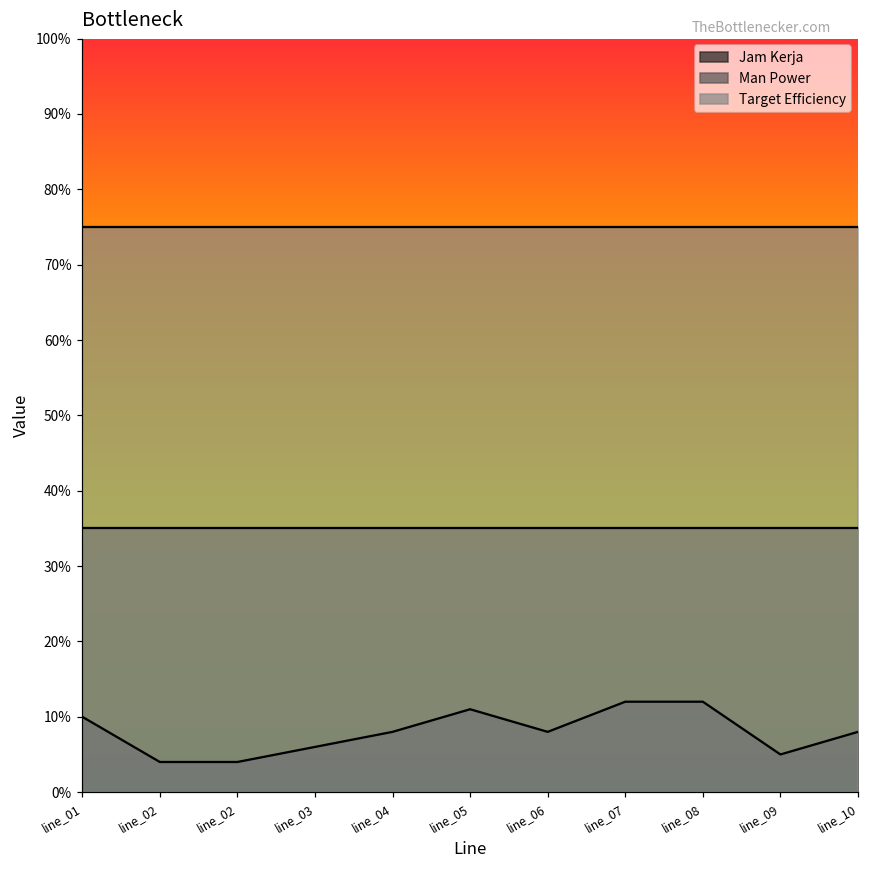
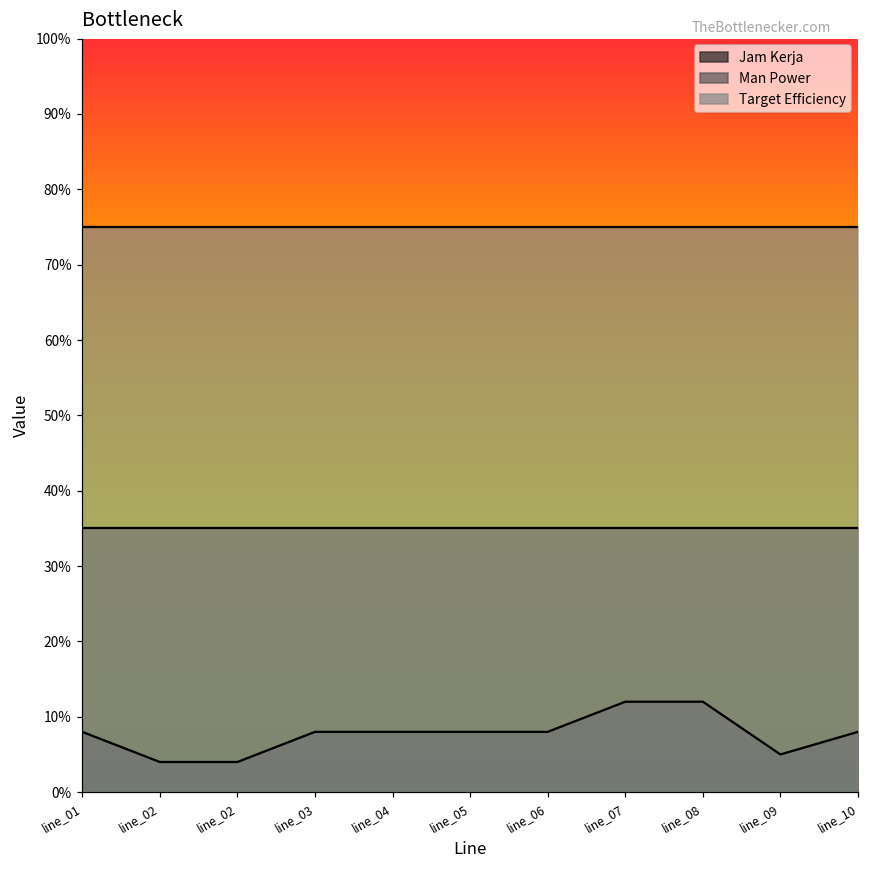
Jam Kerja, line_01: 10% -> 8%
Jam Kerja, line_03: 6% -> 8%
Jam Kerja, line_05: 11% -> 8%
